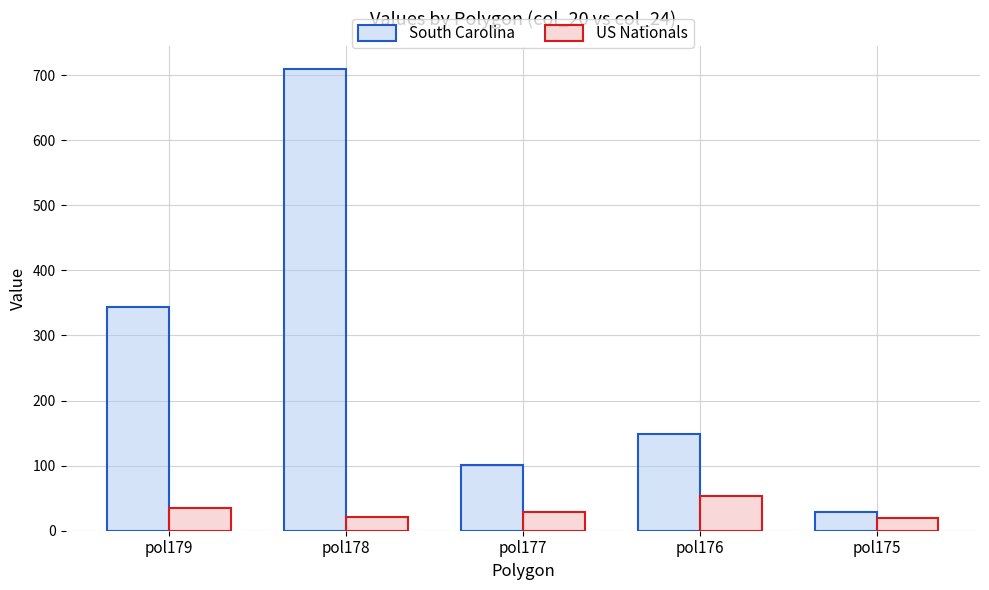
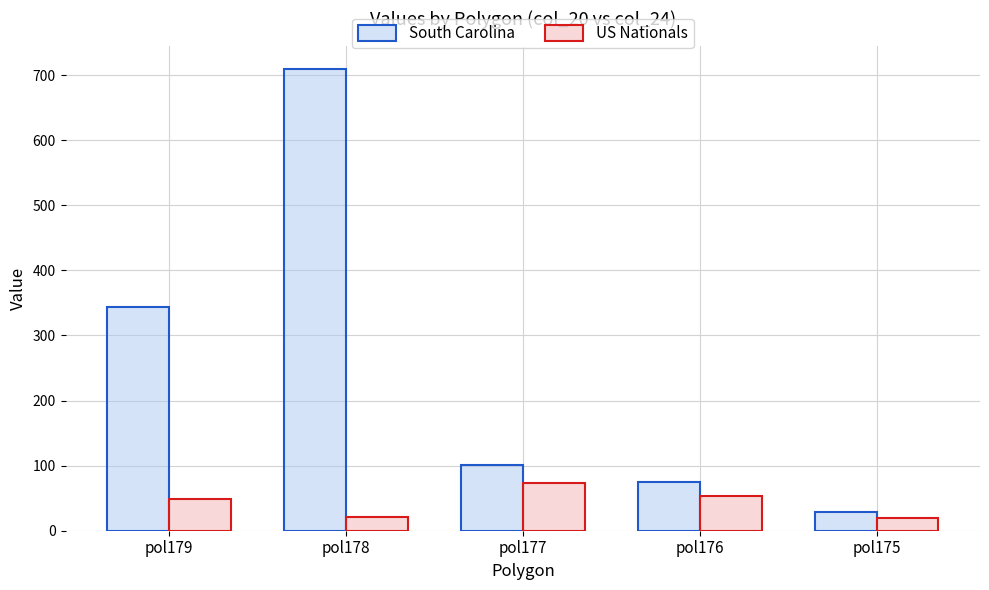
US Nationals, pol179: 30 -> 50
US Nationals, pol177: 30 -> 70
South Carolina, pol176: 150 -> 80
